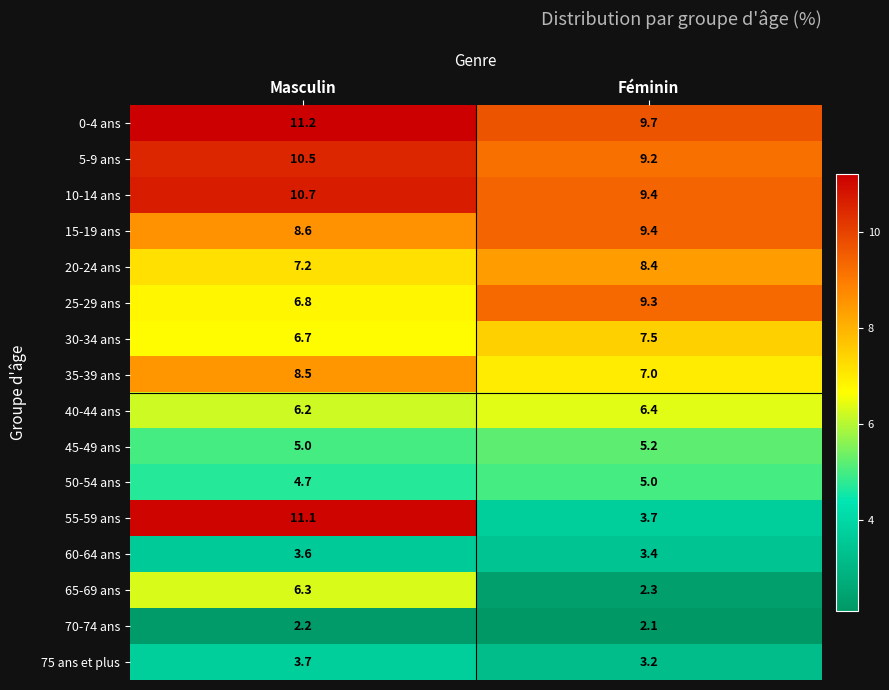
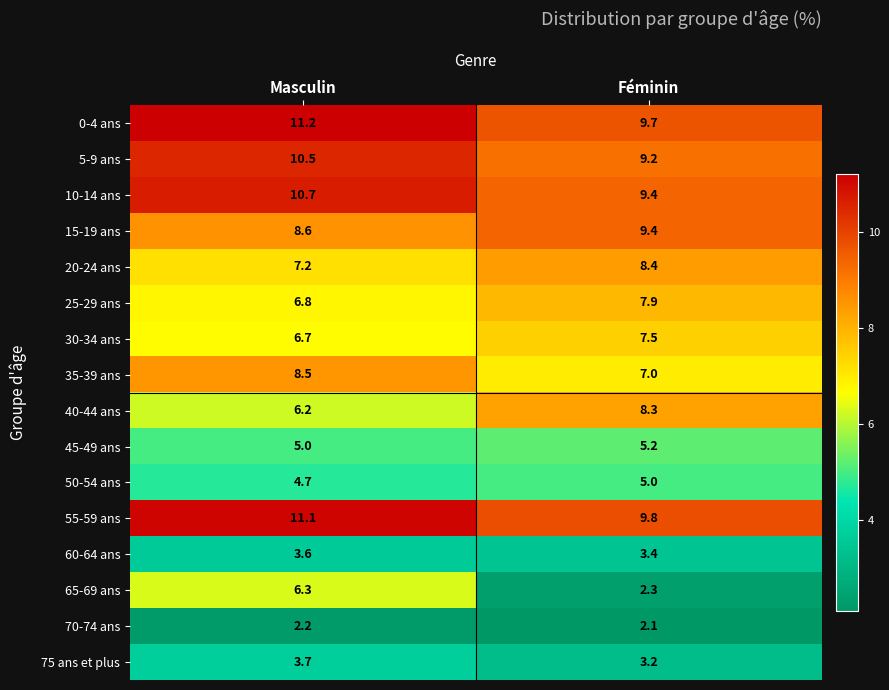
25-29 ans, Féminin: 9.3 -> 7.9
40-44 ans, Féminin: 6.4 -> 8.3
55-59 ans, Féminin: 3.7 -> 9.8
